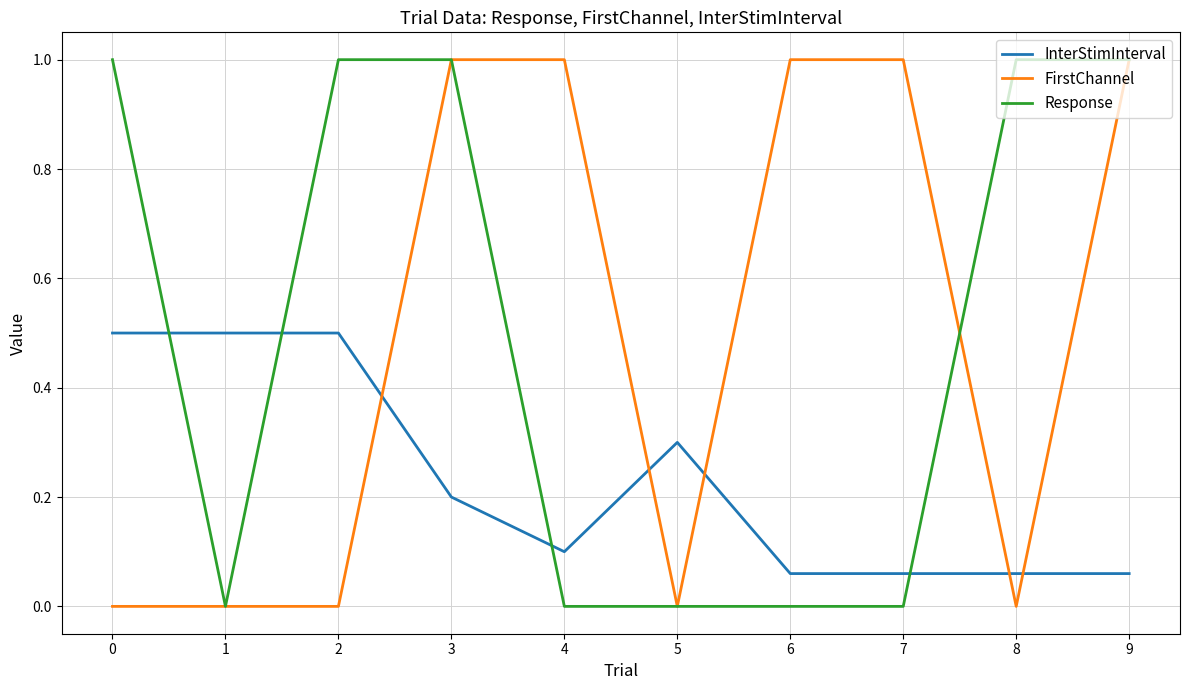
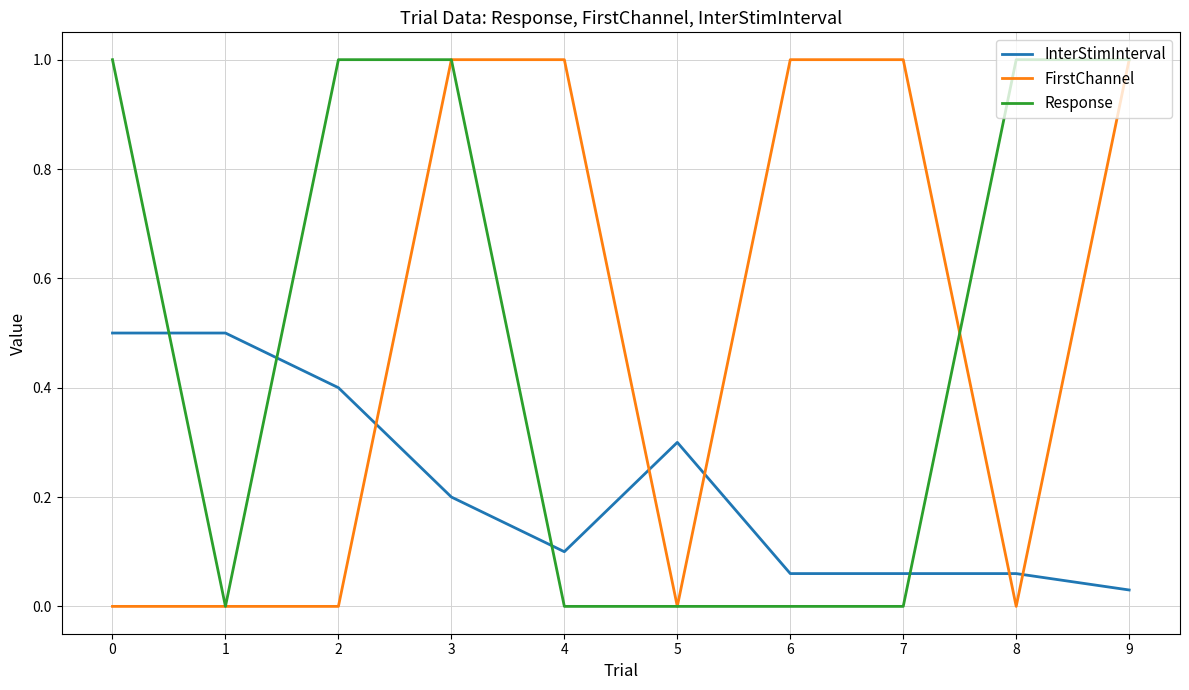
InterStimInterval, 2: 0.5 -> 0.4
InterStimInterval, 9: 0.06 -> 0.03
